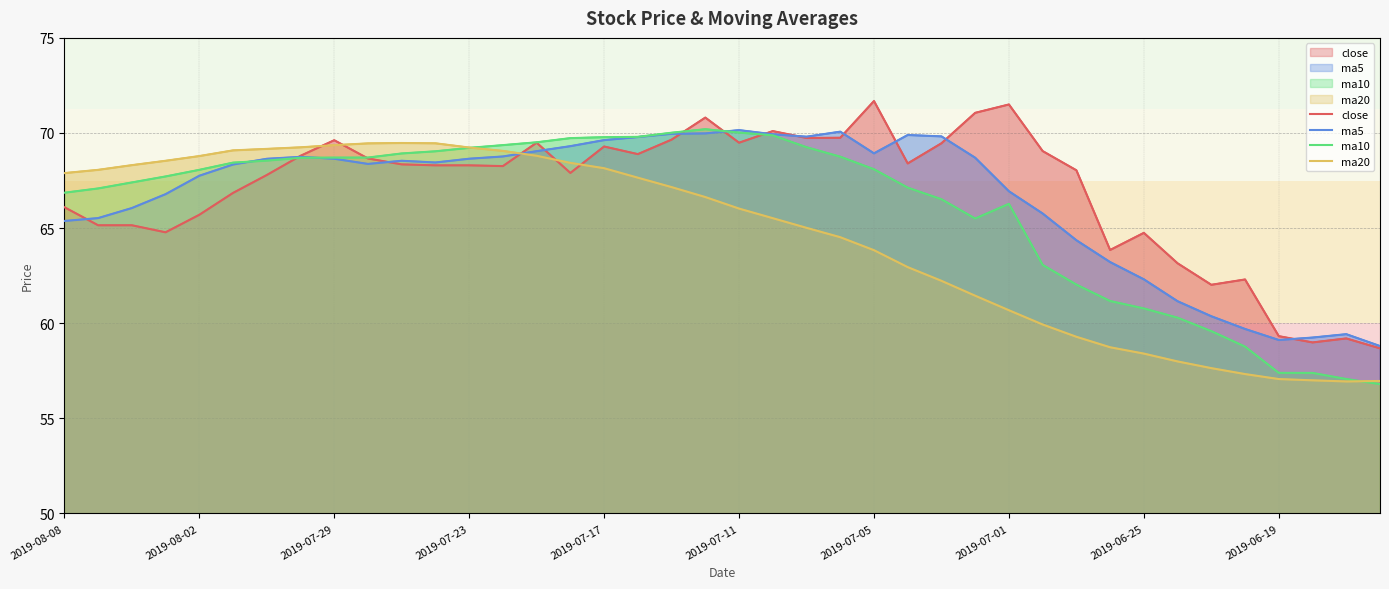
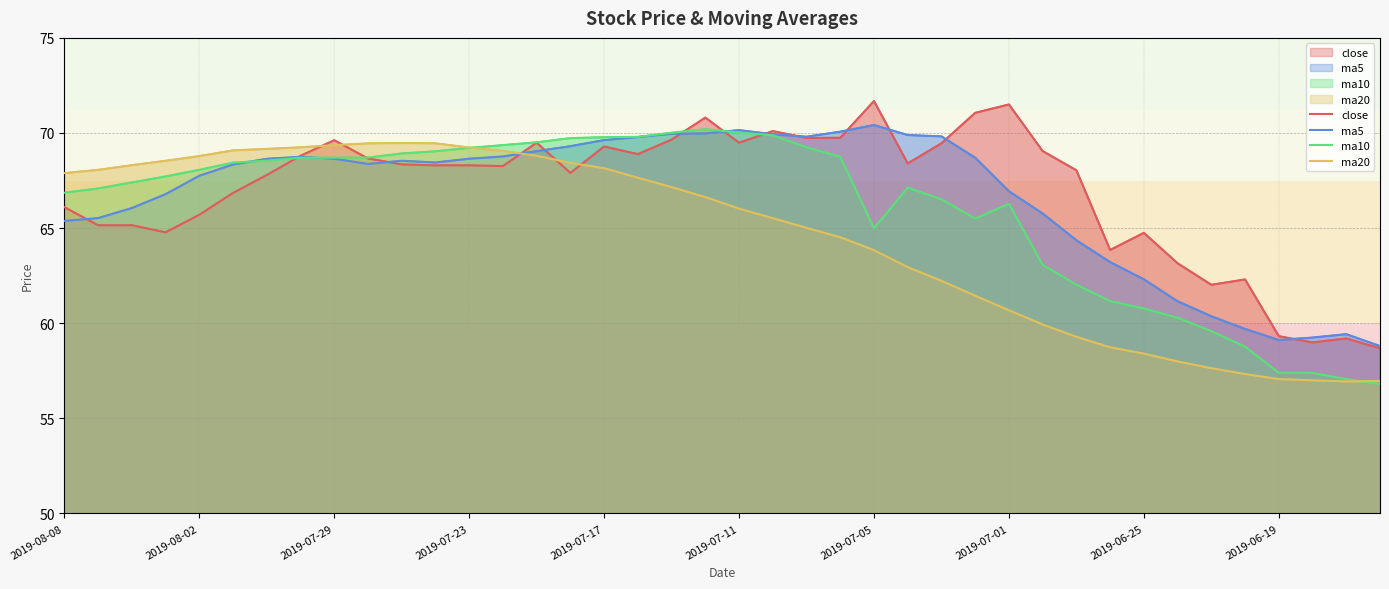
ma5, 2019-07-05: 68.9 -> 70.4
ma10, 2019-07-05: 68.1 -> 65.0
